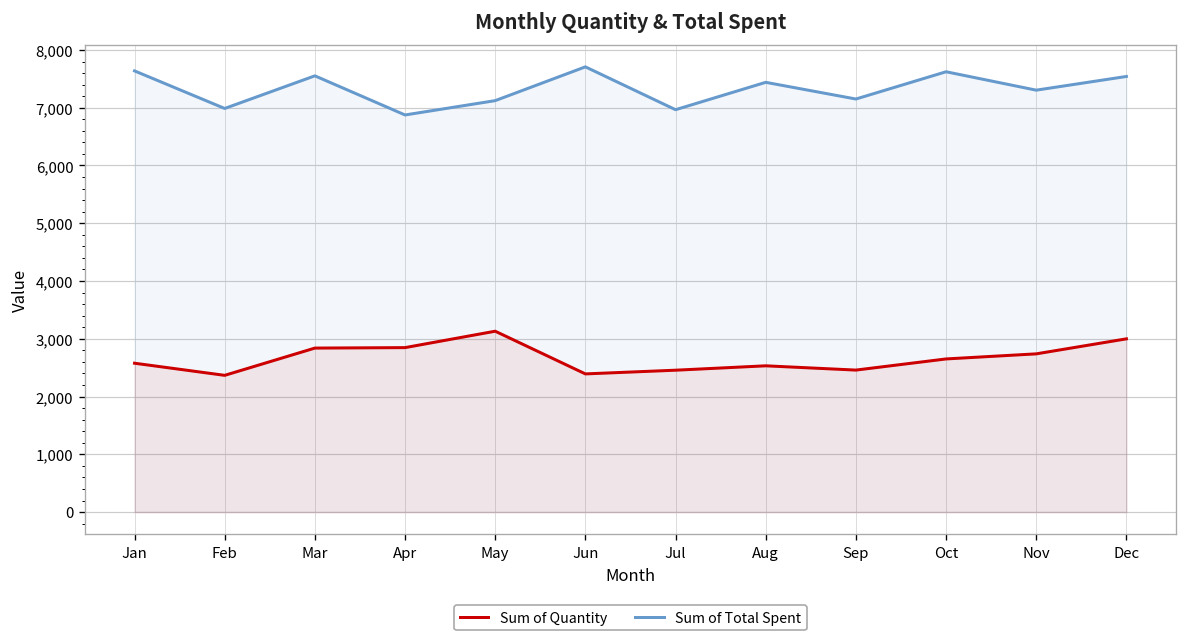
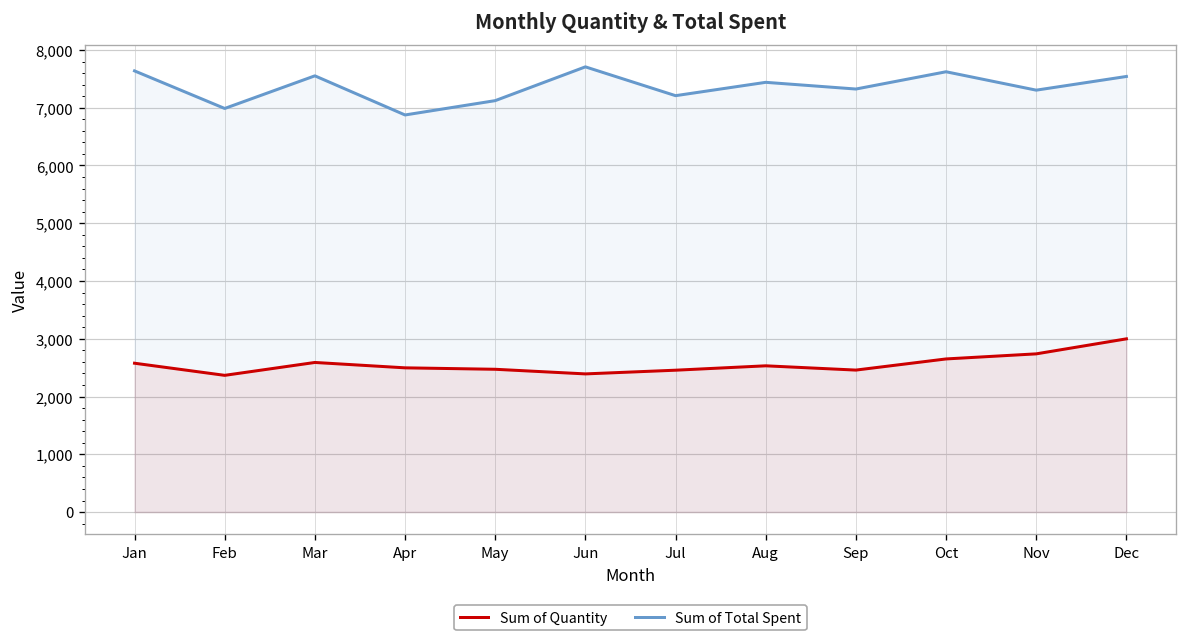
Sum of Quantity, Mar: 2,800 -> 2,600
Sum of Quantity, Apr: 2,800 -> 2,500
Sum of Quantity, May: 3,100 -> 2,500
Sum of Total Spent, Jul: 7,000 -> 7,200
Sum of Total Spent, Sep: 7,200 -> 7,300
